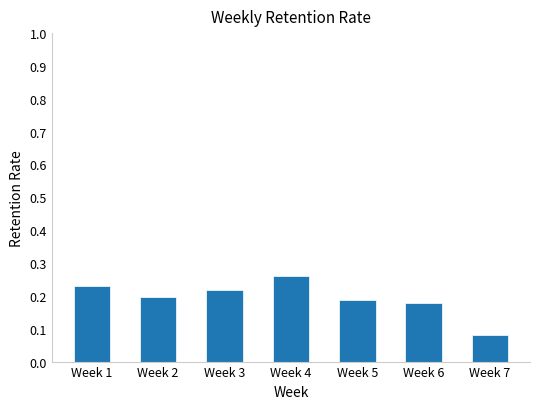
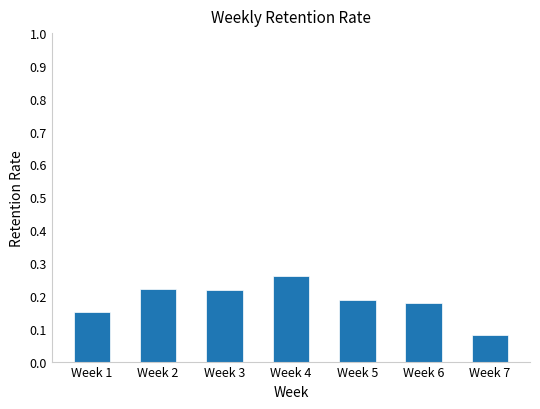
Week 1: 0.23 -> 0.15
Week 2: 0.20 -> 0.22
